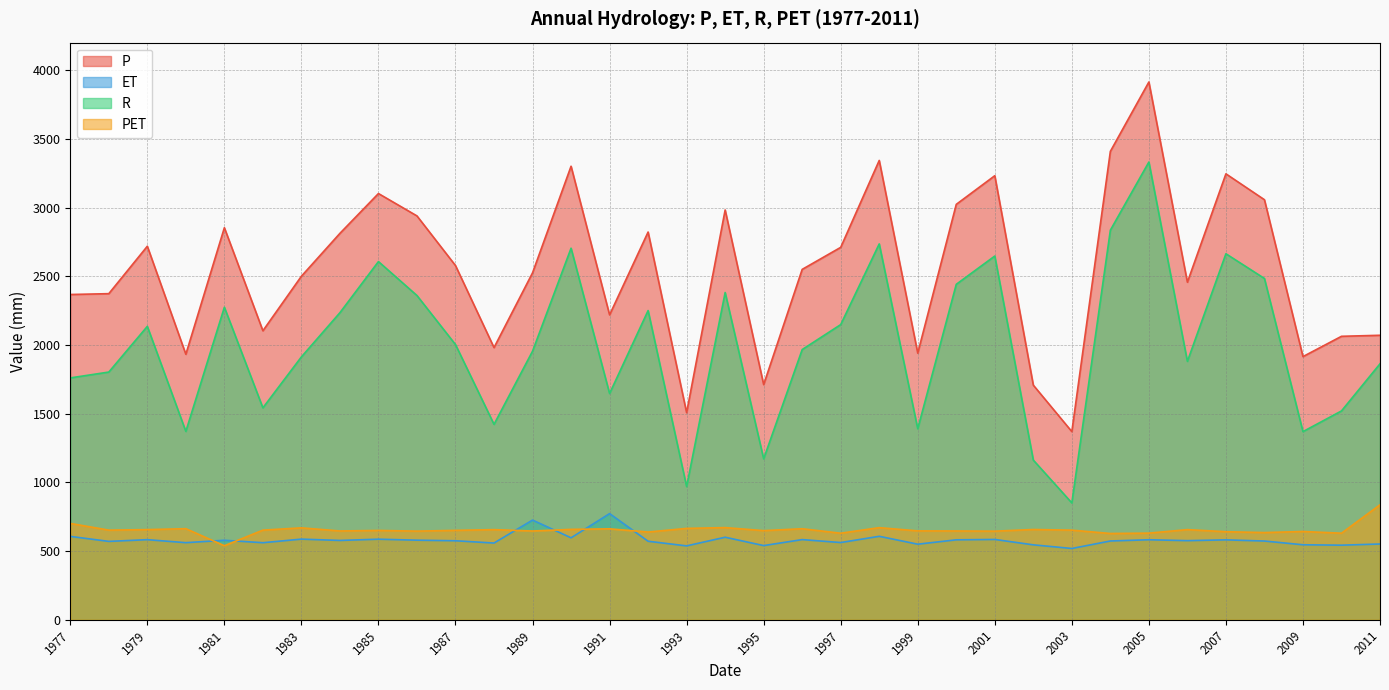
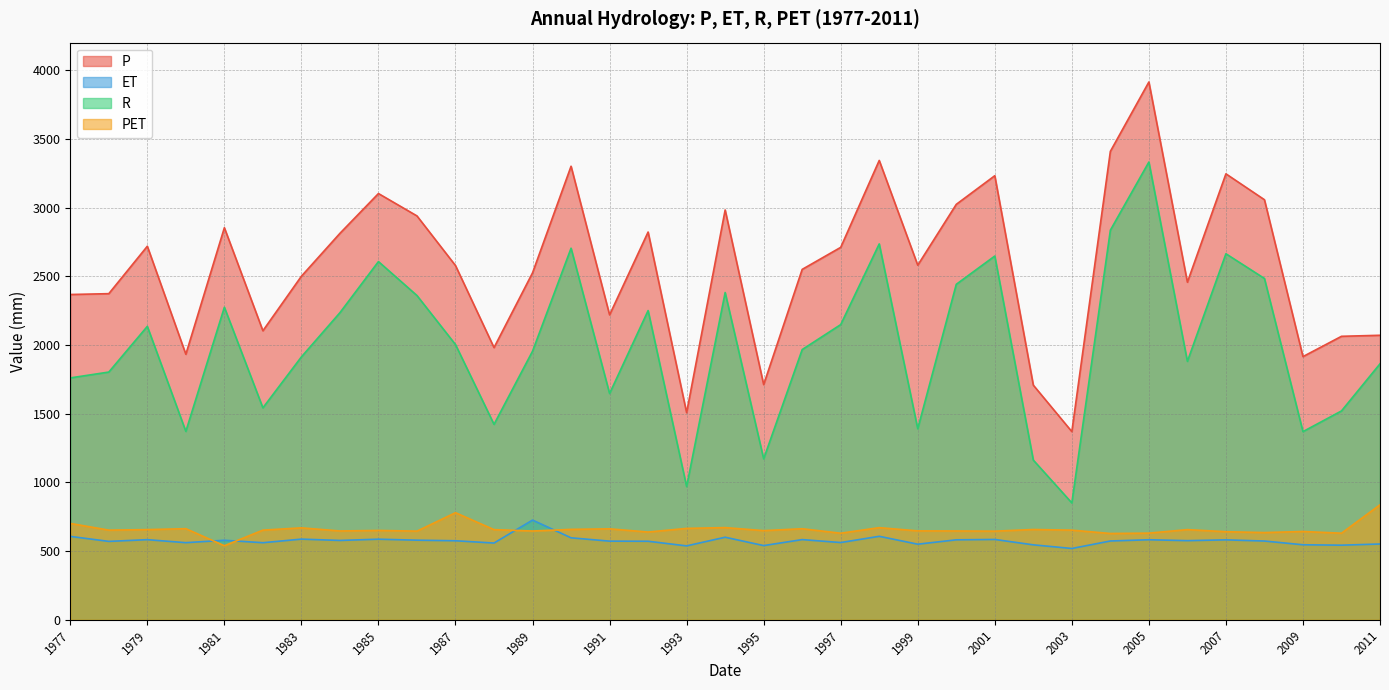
PET, 1987: 650 -> 780
ET, 1991: 770 -> 570
P, 1999: 1940 -> 2580
